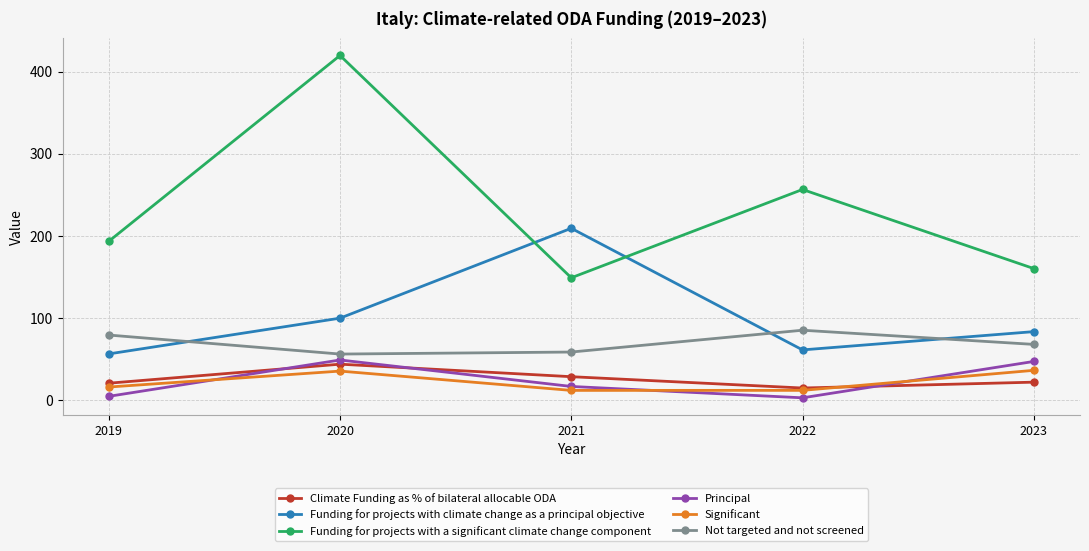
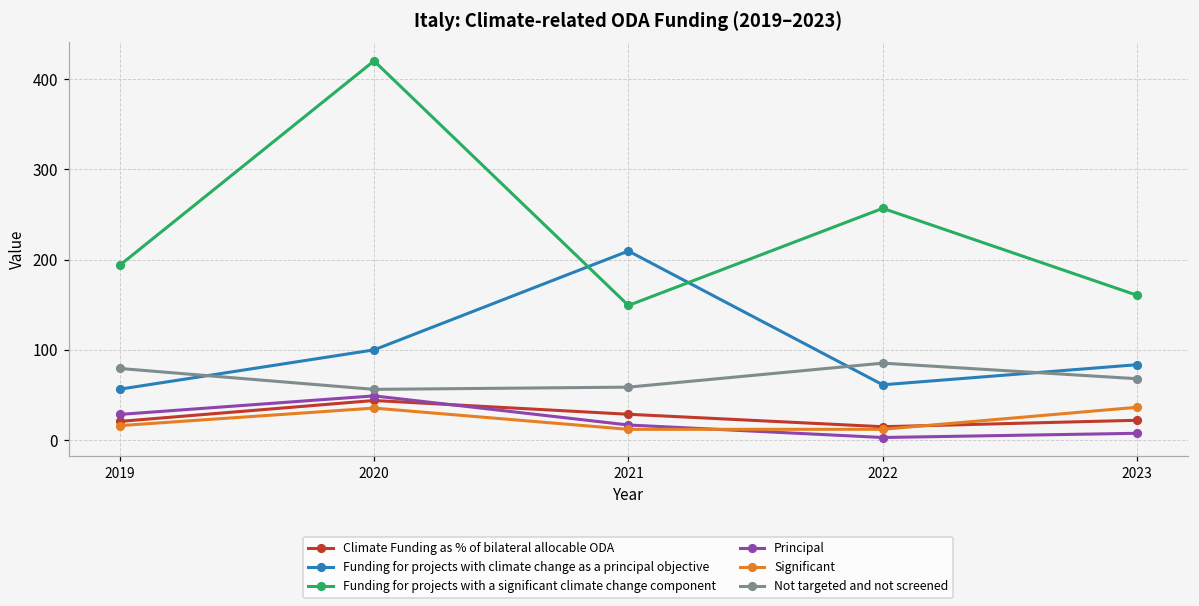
Principal, 2019: 0 -> 30
Principal, 2023: 50 -> 10
